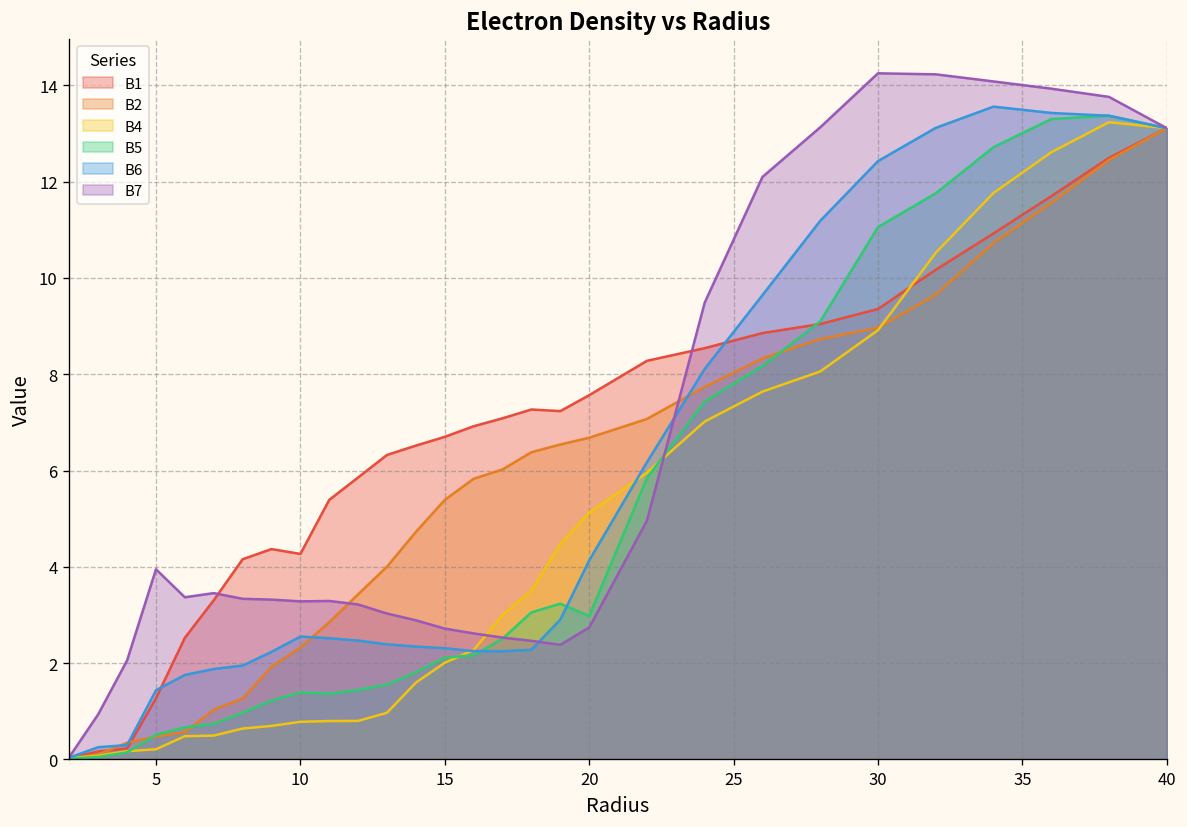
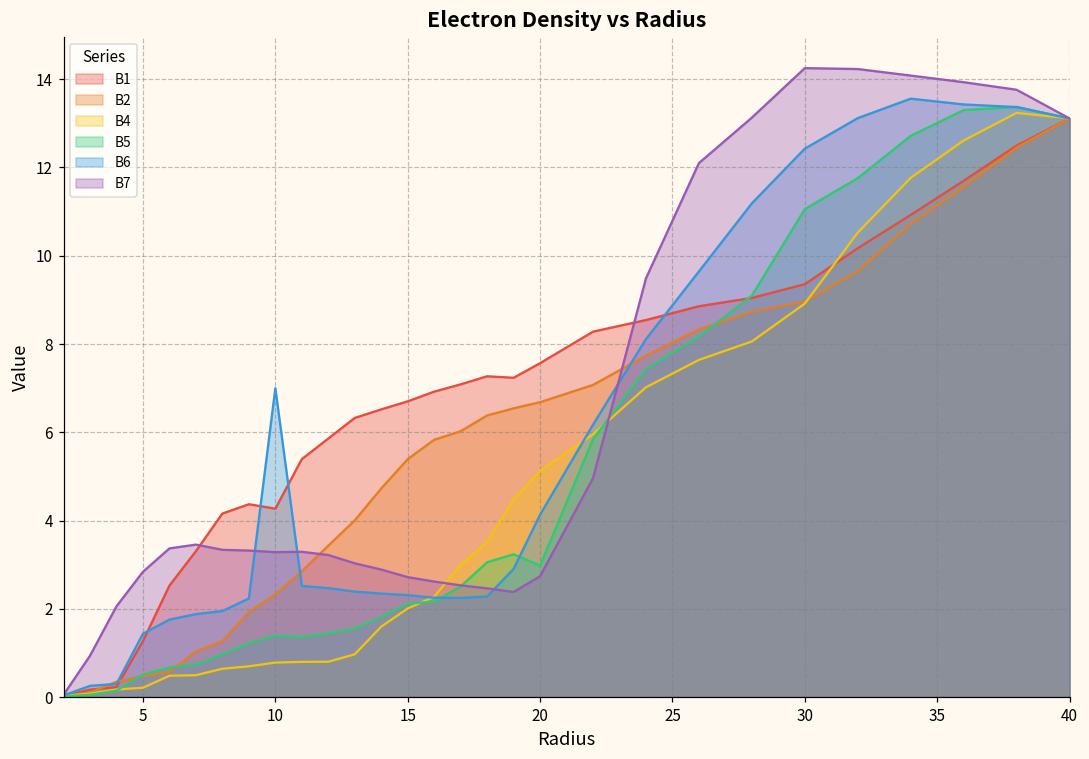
B7, 5: 4.0 -> 2.8
B6, 10: 2.6 -> 7.0
